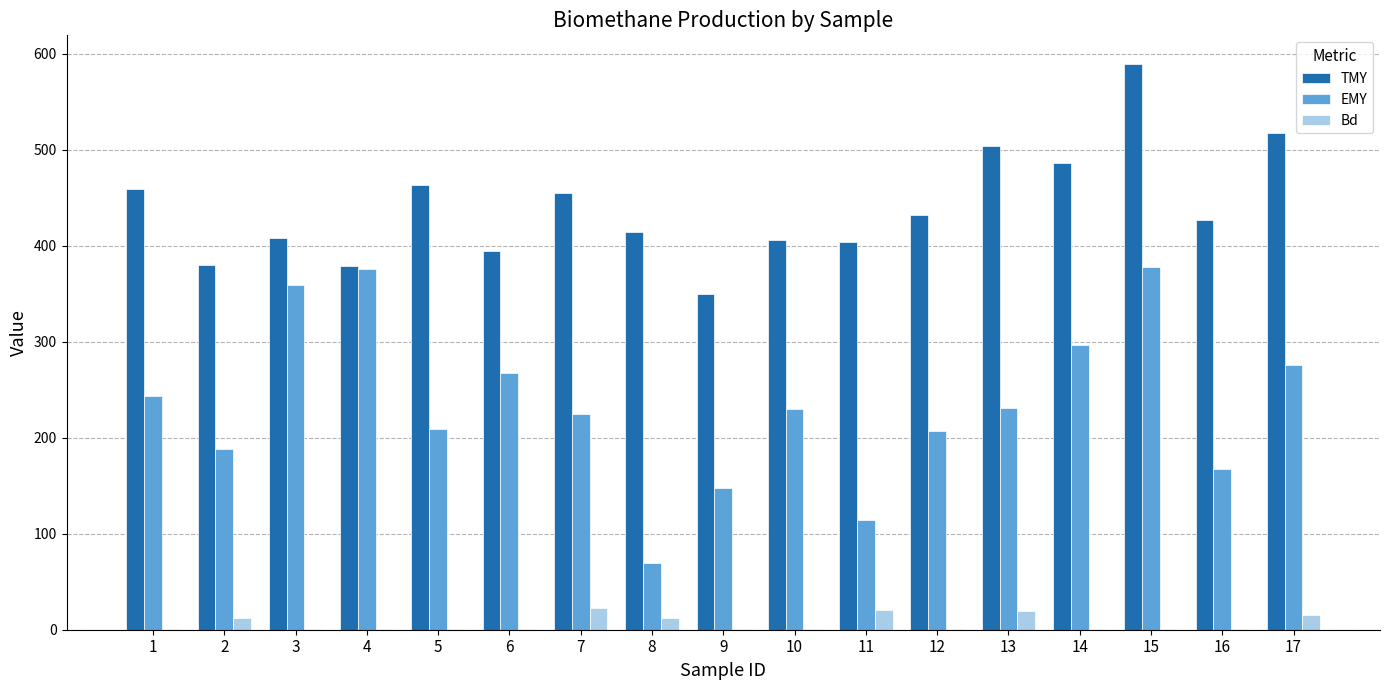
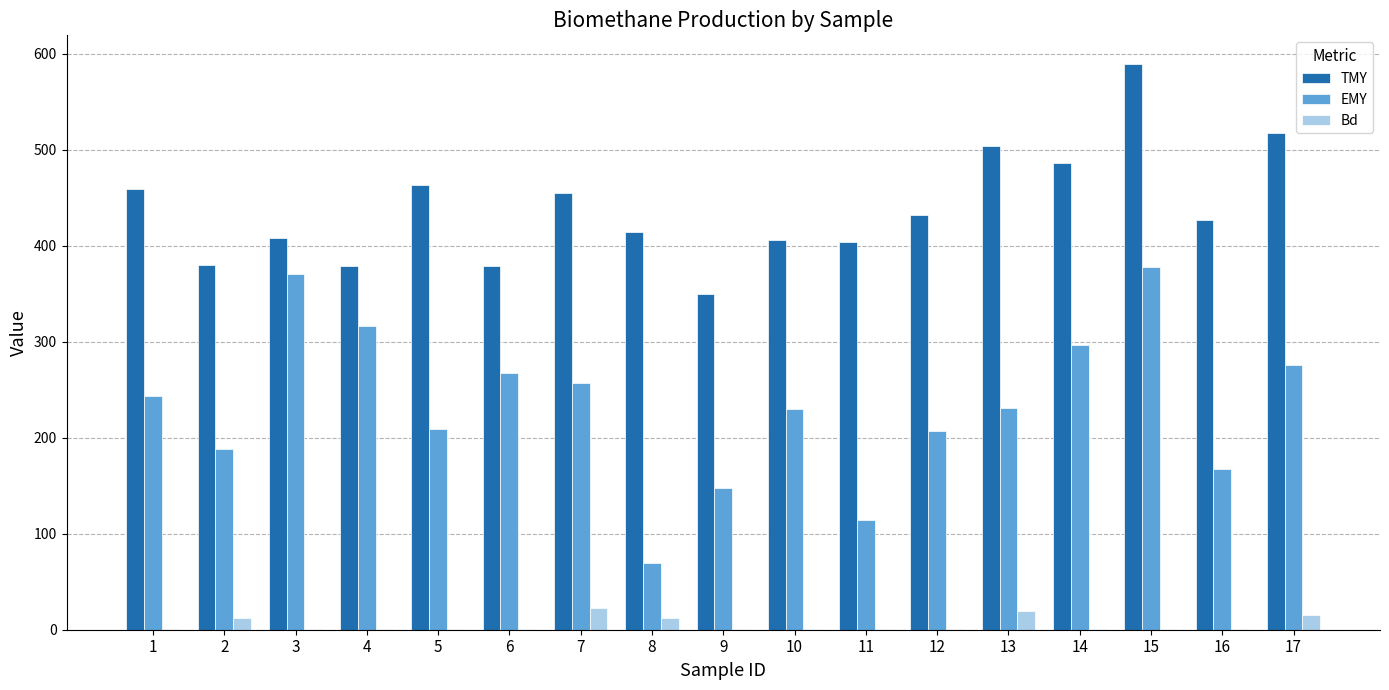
EMY, 3: 360 -> 370
EMY, 4: 380 -> 320
TMY, 6: 400 -> 380
EMY, 7: 220 -> 260
Bd, 11: 20 -> 0
